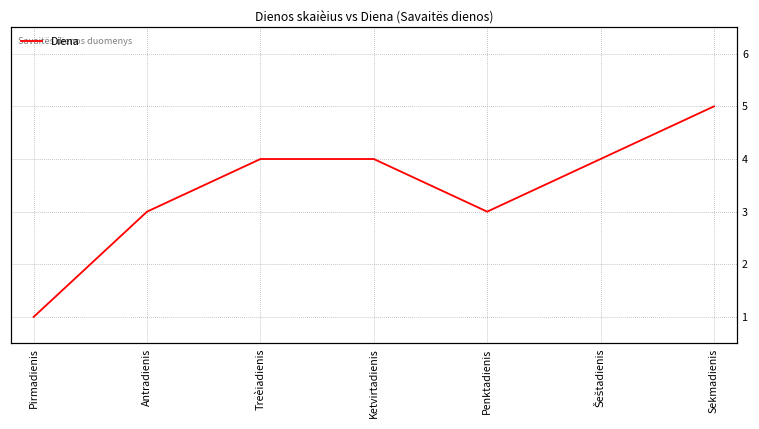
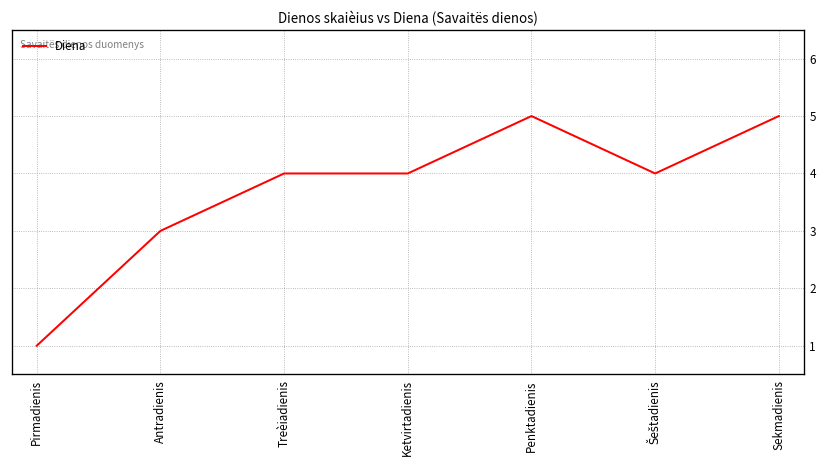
Penktadienis: 3 -> 5
